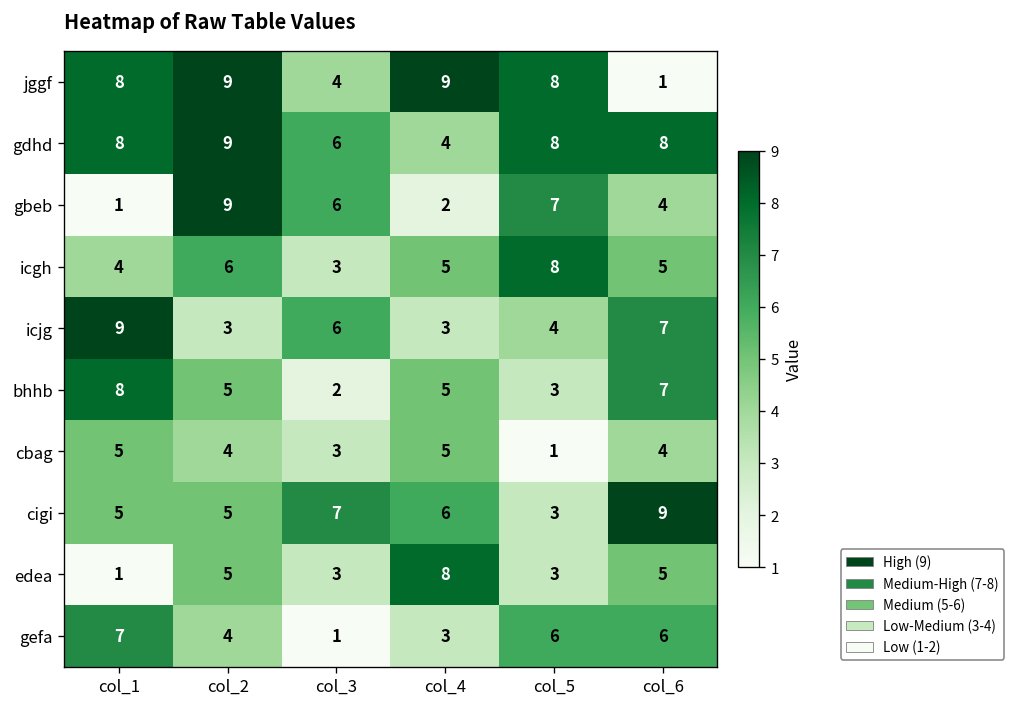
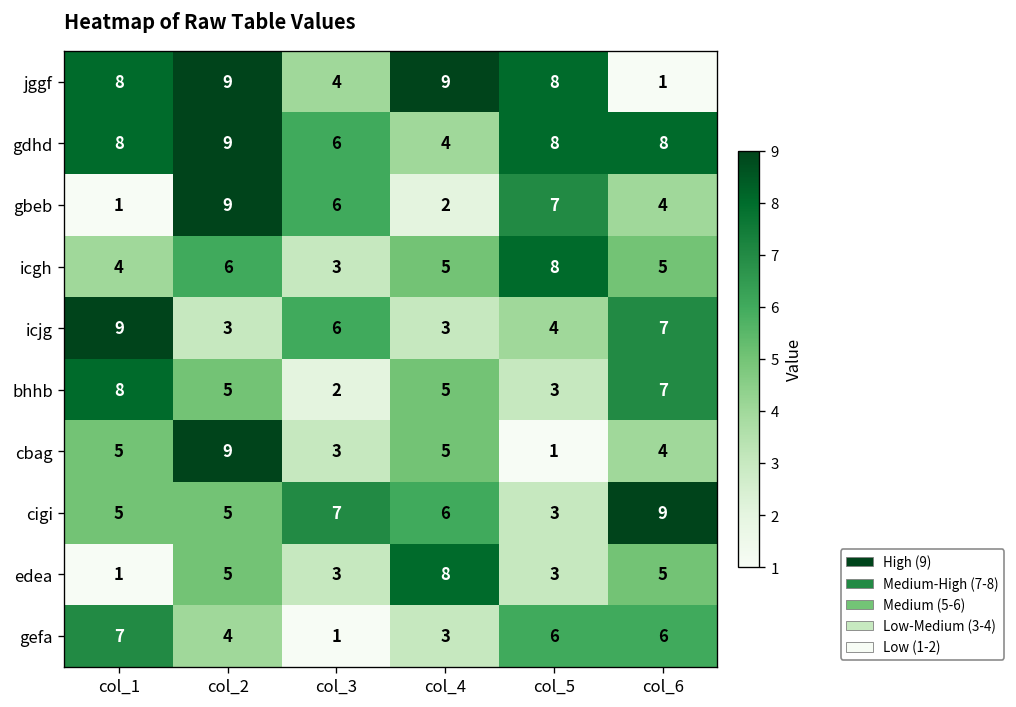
cbag, col_2: 4 -> 9
